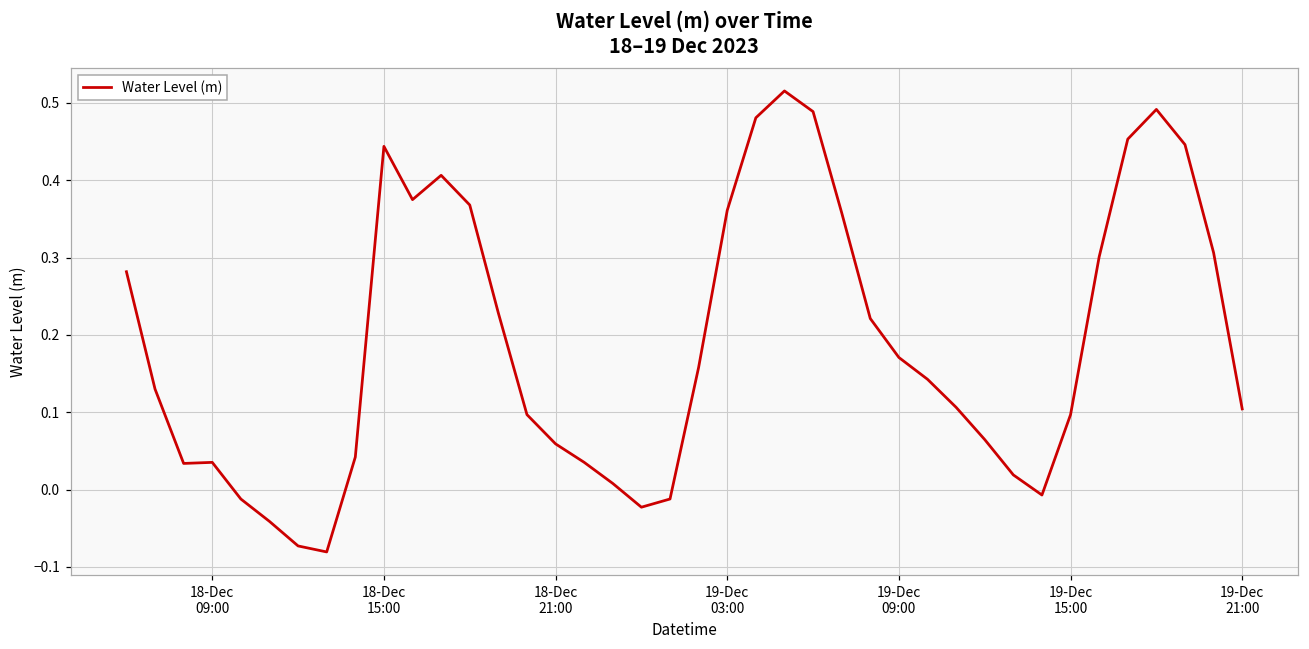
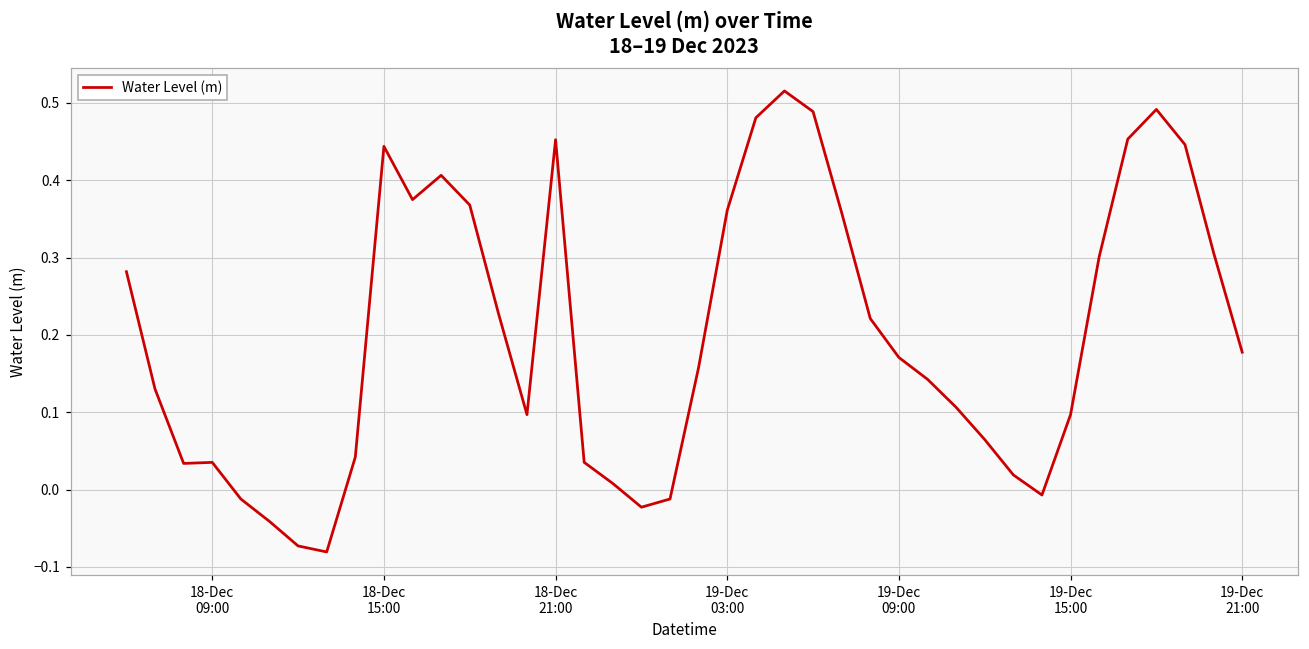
18-Dec 21:00: 0.06 -> 0.45
19-Dec 21:00: 0.10 -> 0.18
